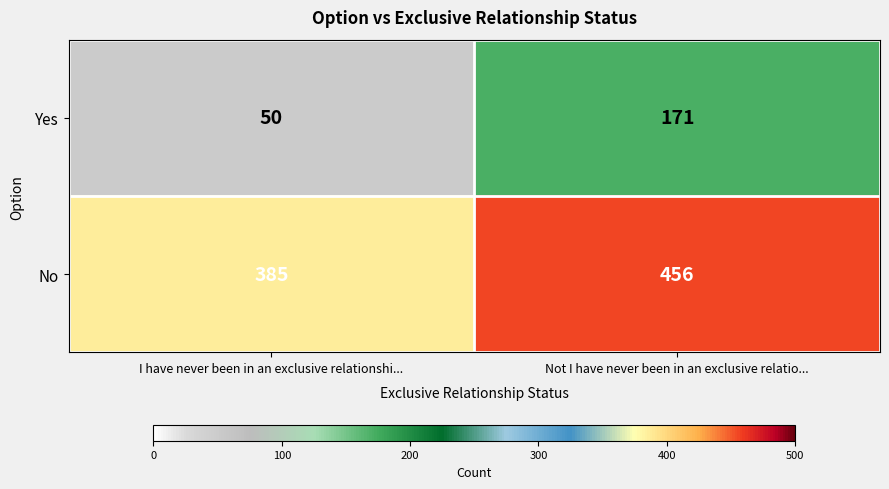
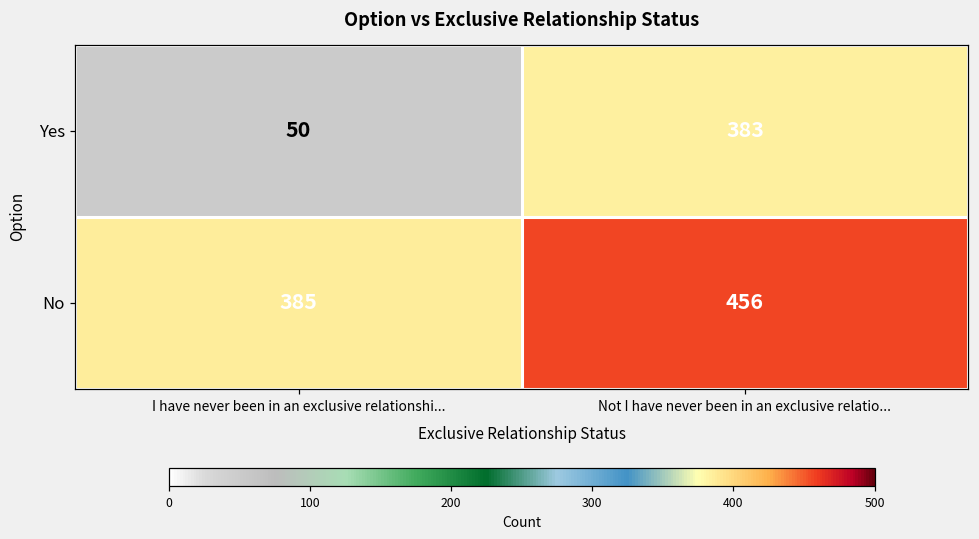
Yes, Not I have never been in an exclusive relatio...: 171 -> 383
